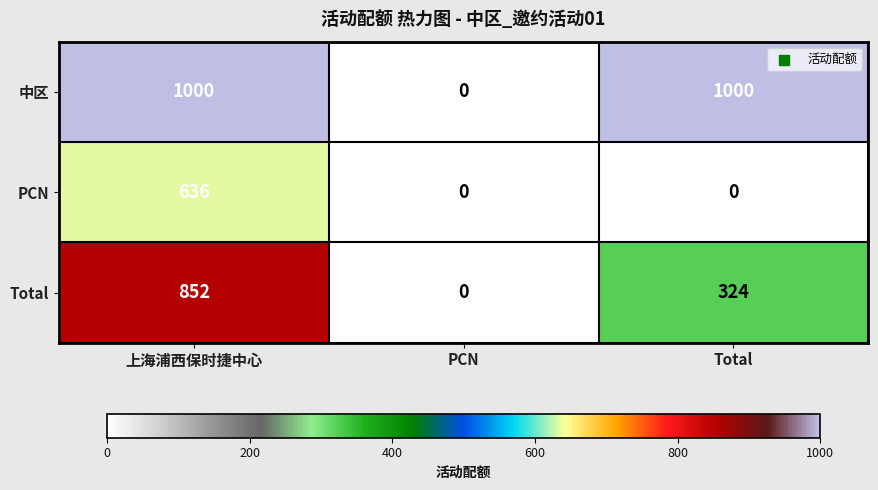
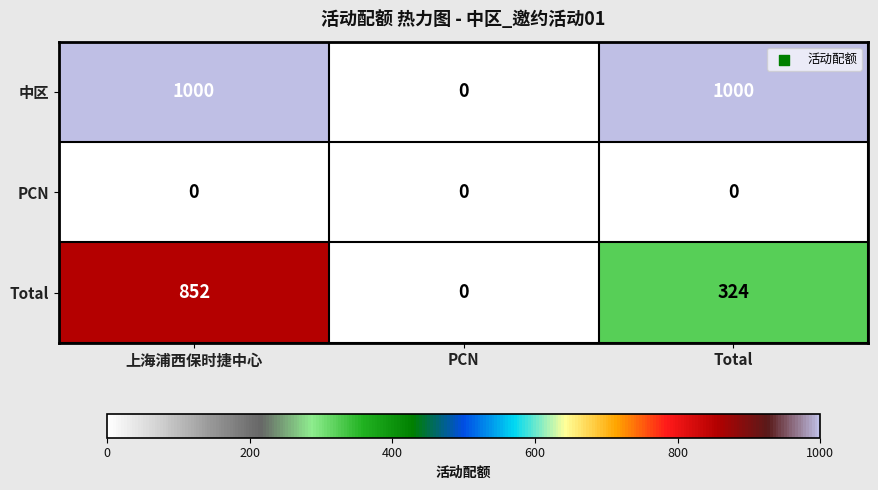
PCN, 上海浦西保时捷中心: 636 -> 0
